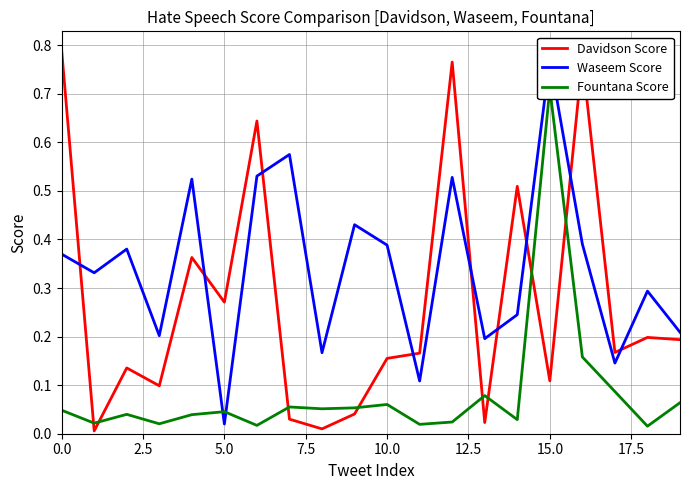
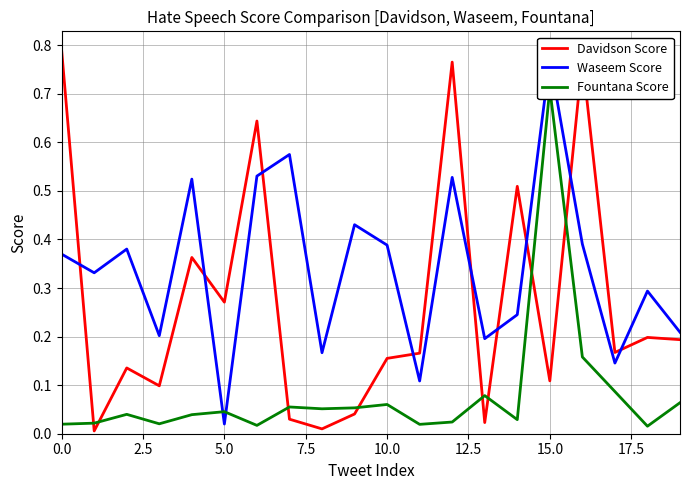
Fountana Score, 0.0: 0.05 -> 0.02
